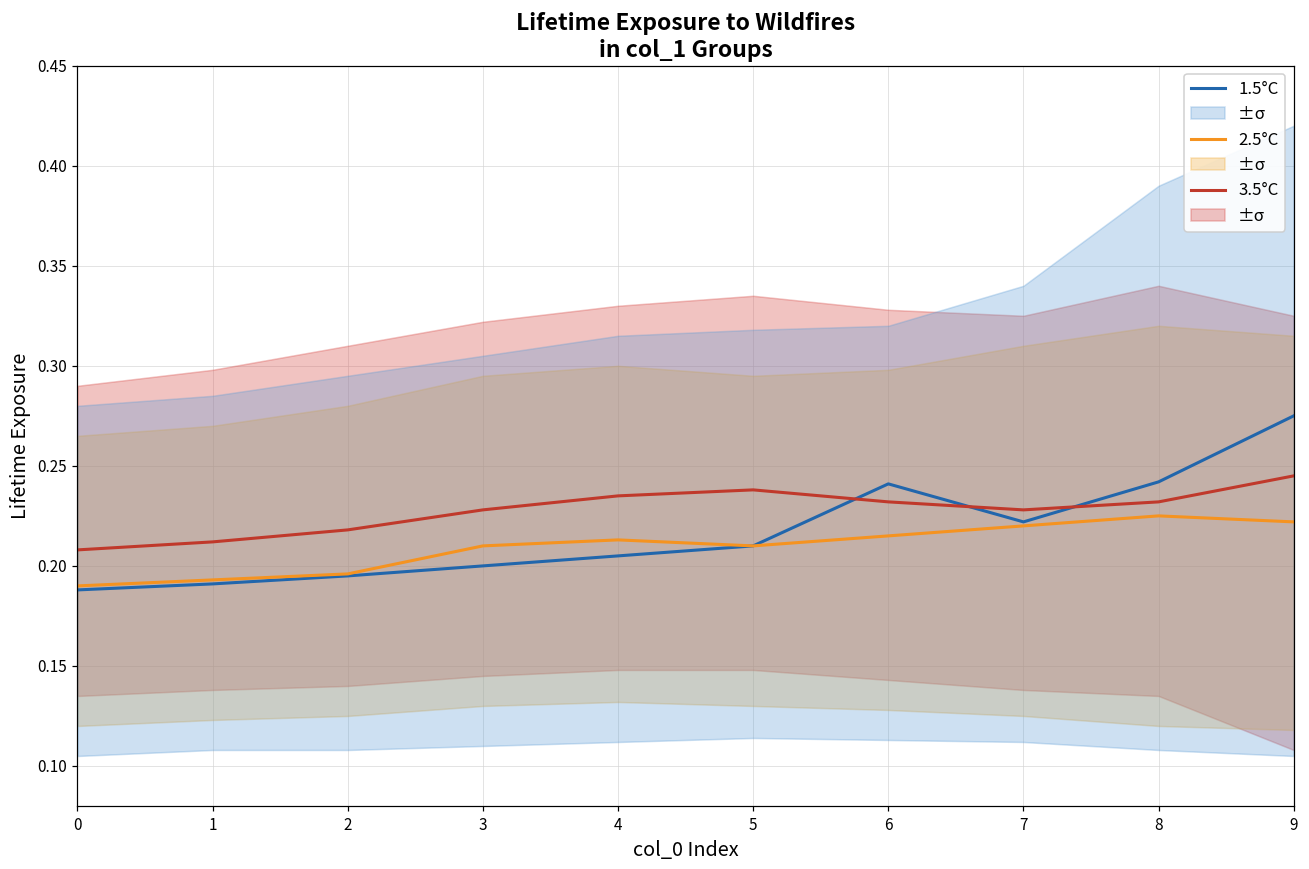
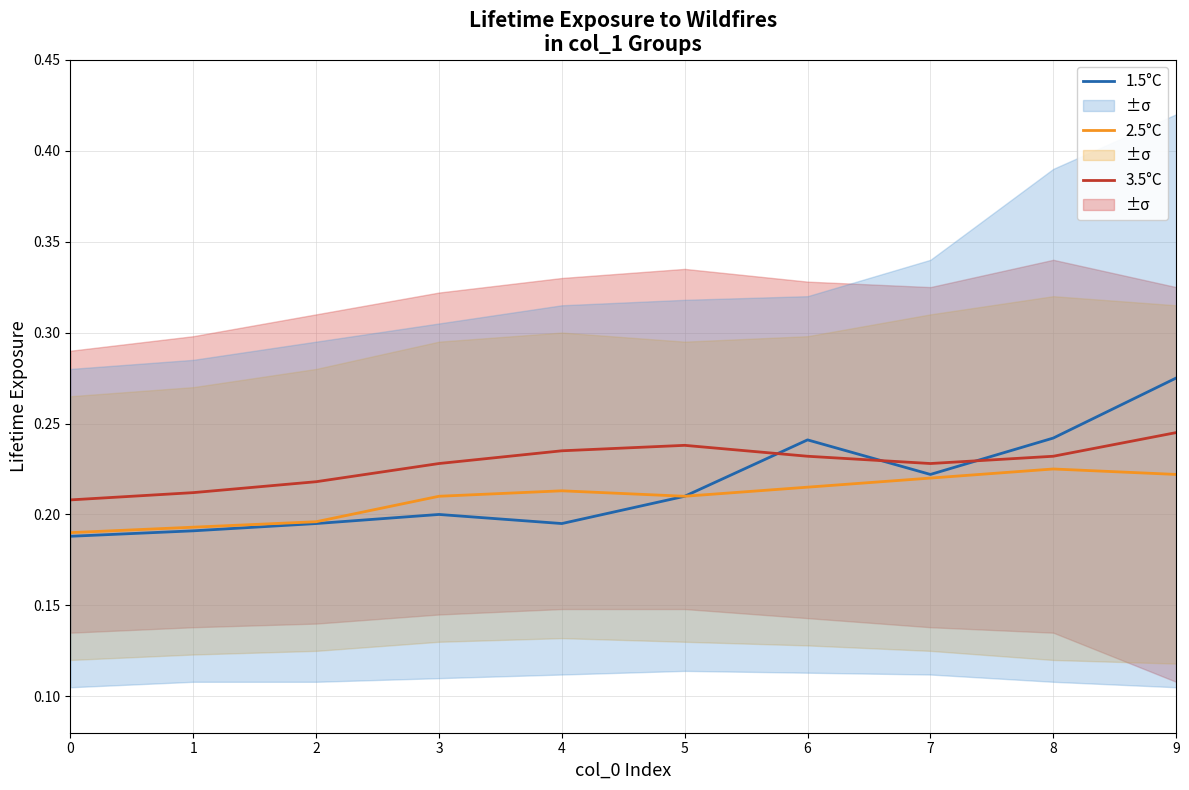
1.5°C, 4: 0.205 -> 0.195
